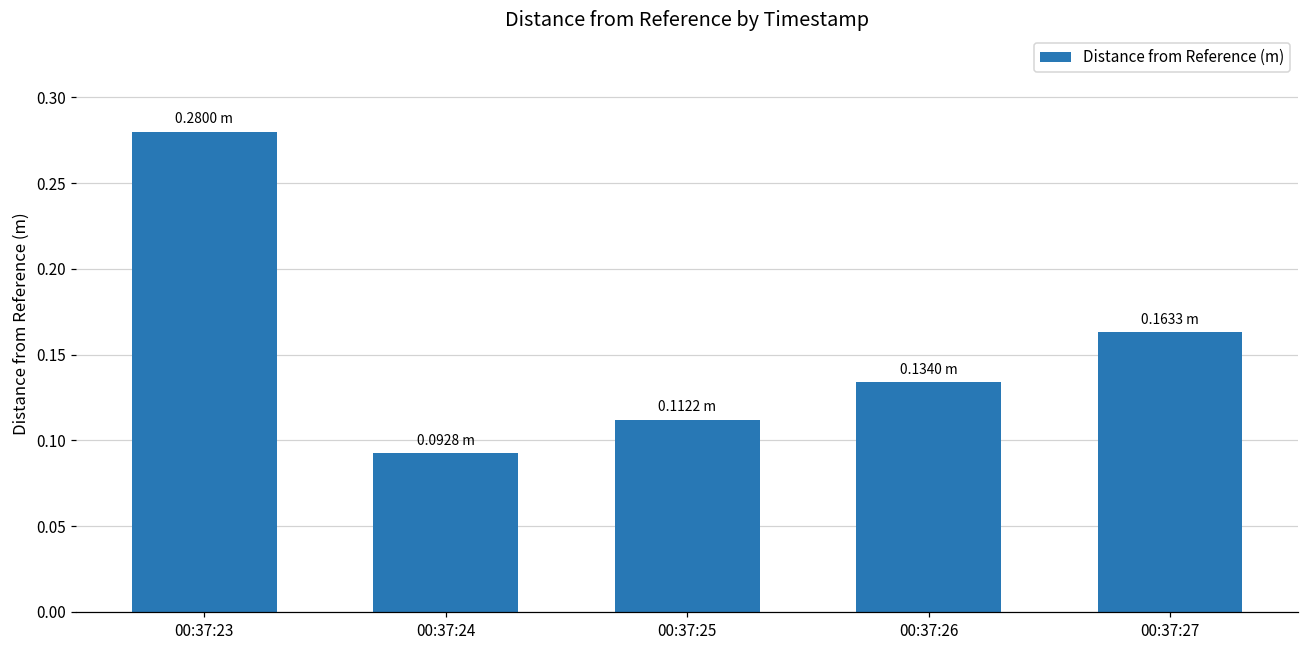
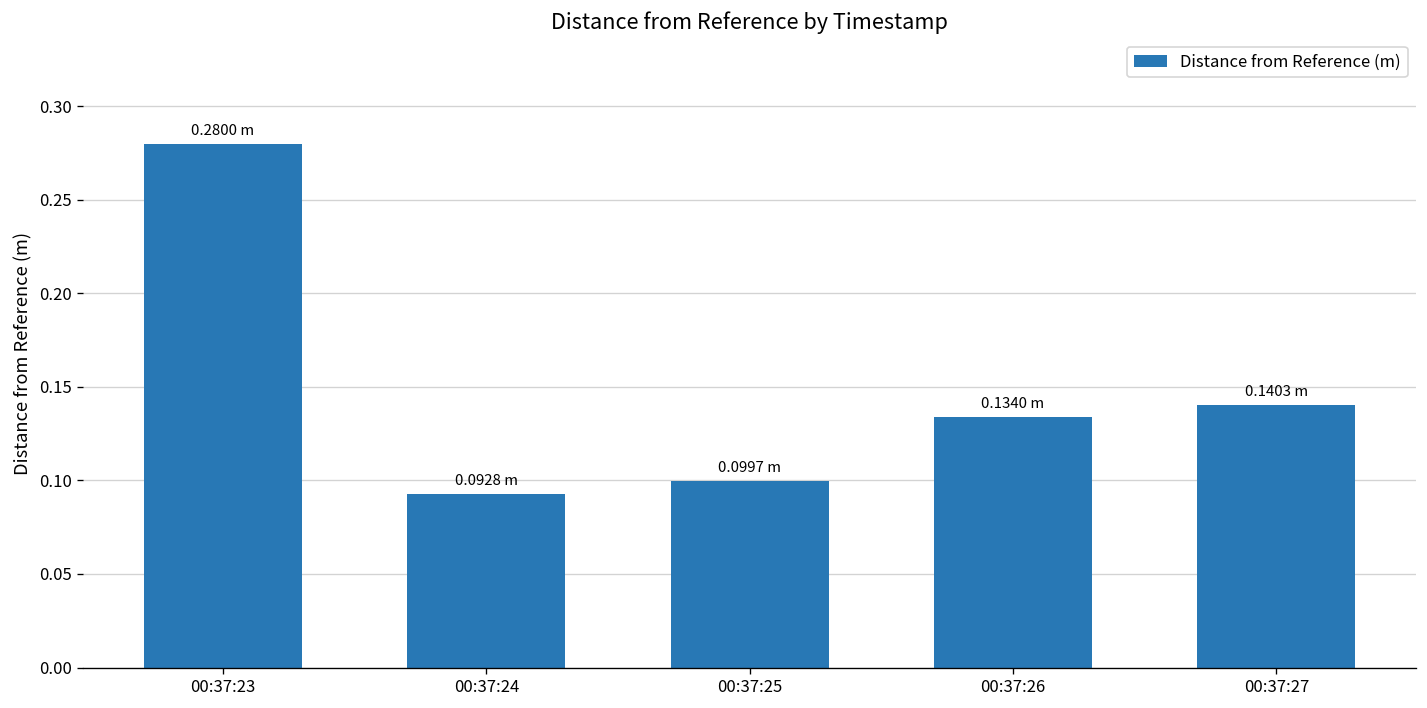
00:37:25: 0.1122 -> 0.0997
00:37:27: 0.1633 -> 0.1403
